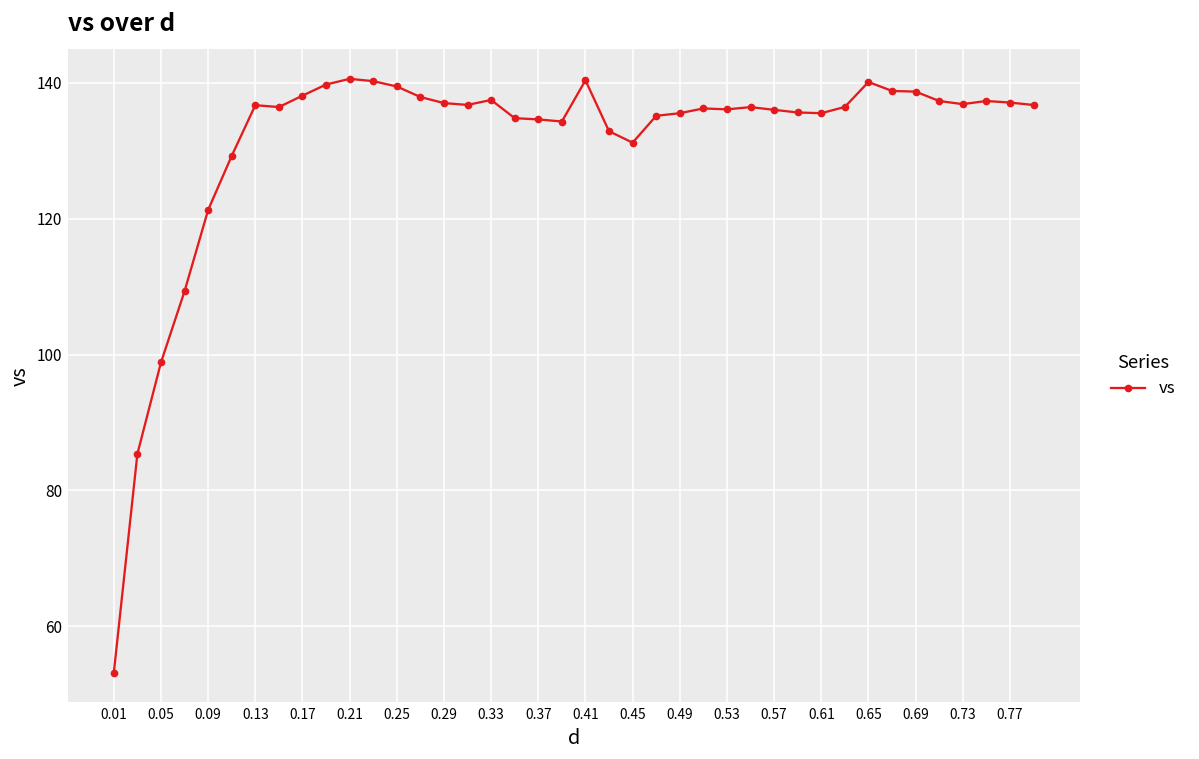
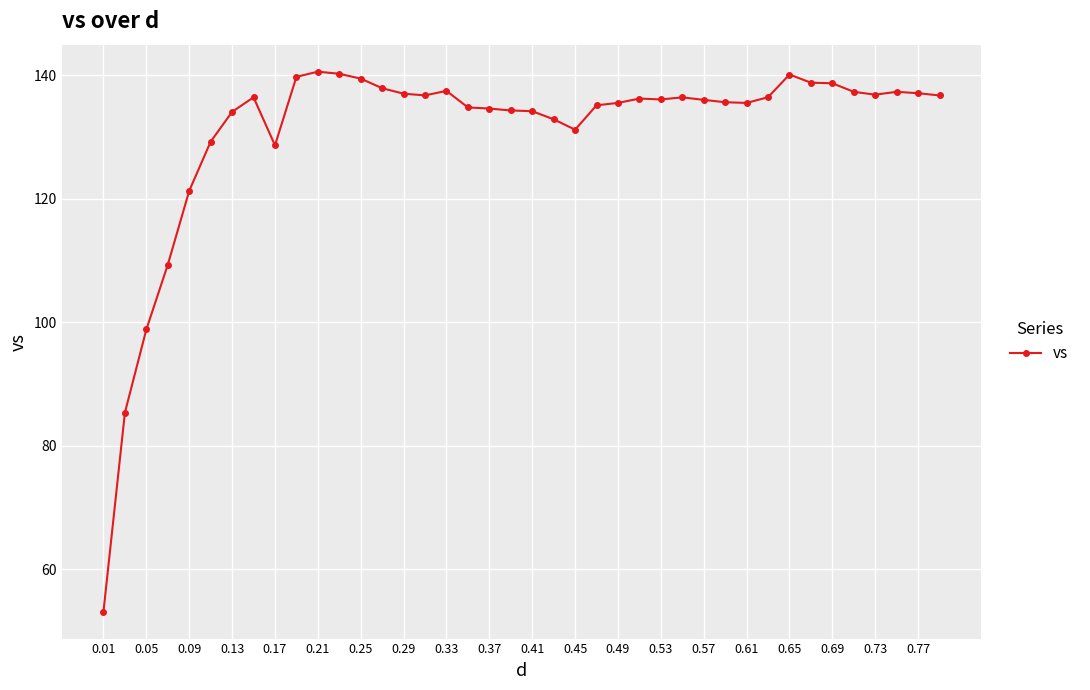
0.13: 137 -> 134
0.17: 138 -> 129
0.41: 140 -> 134
